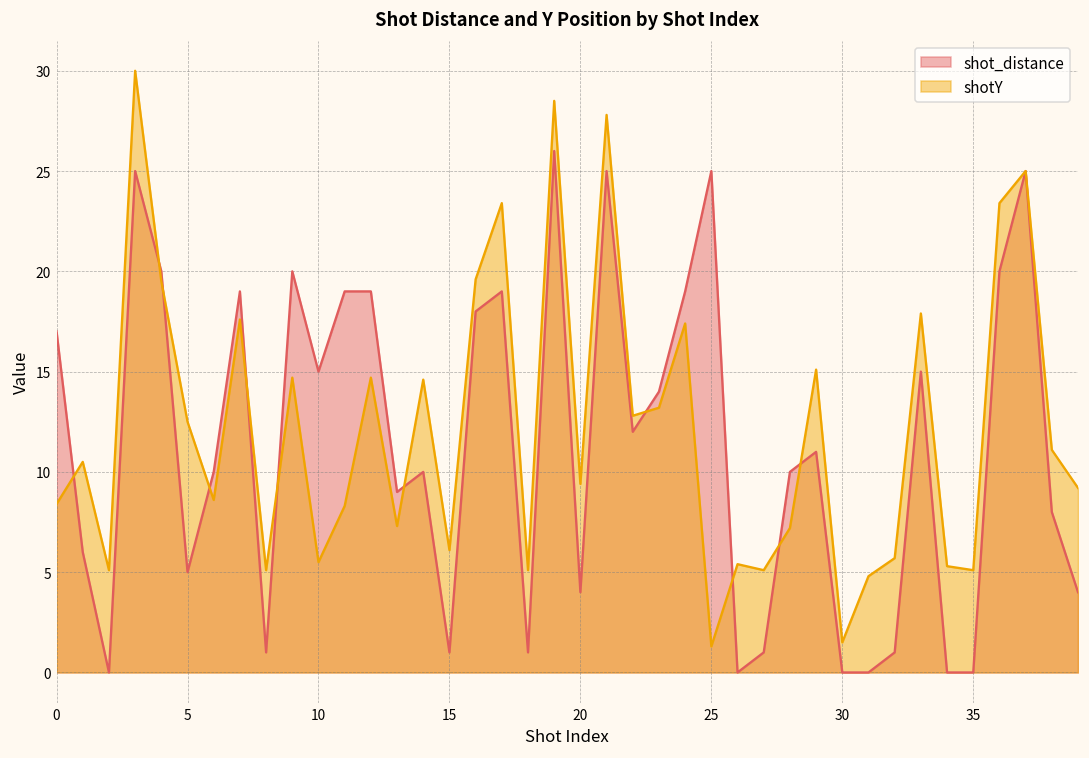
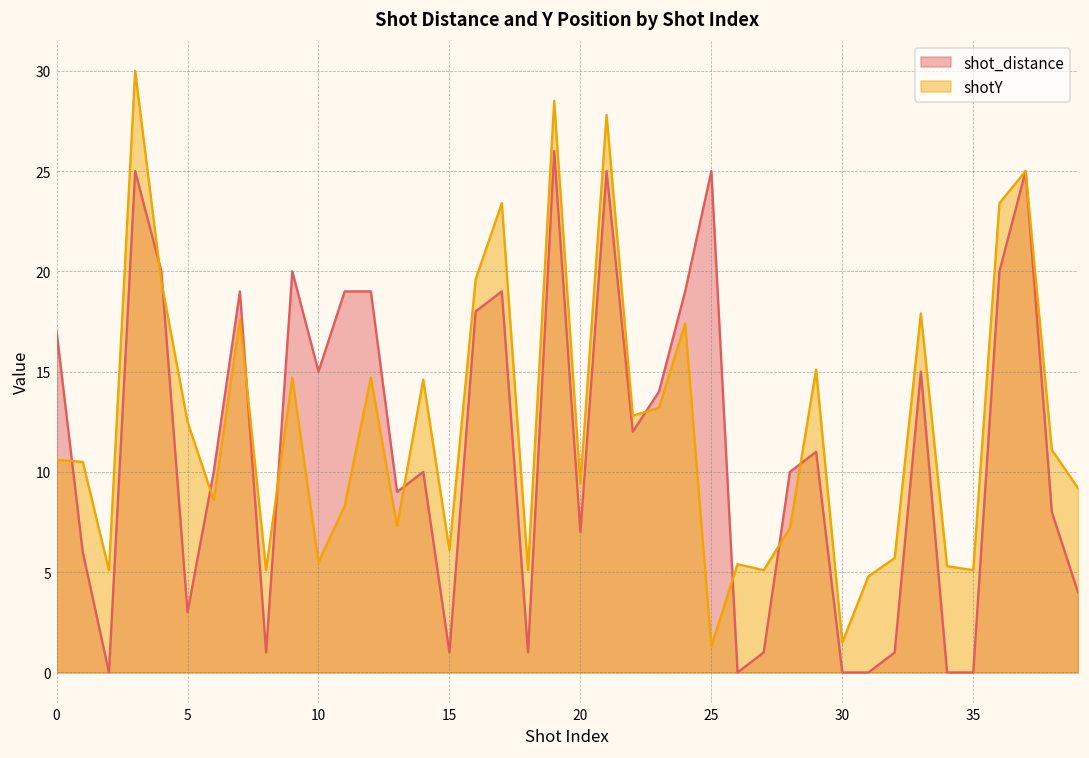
shotY, 0: 8.4 -> 10.6
shot_distance, 5: 5 -> 3
shot_distance, 20: 4 -> 7
